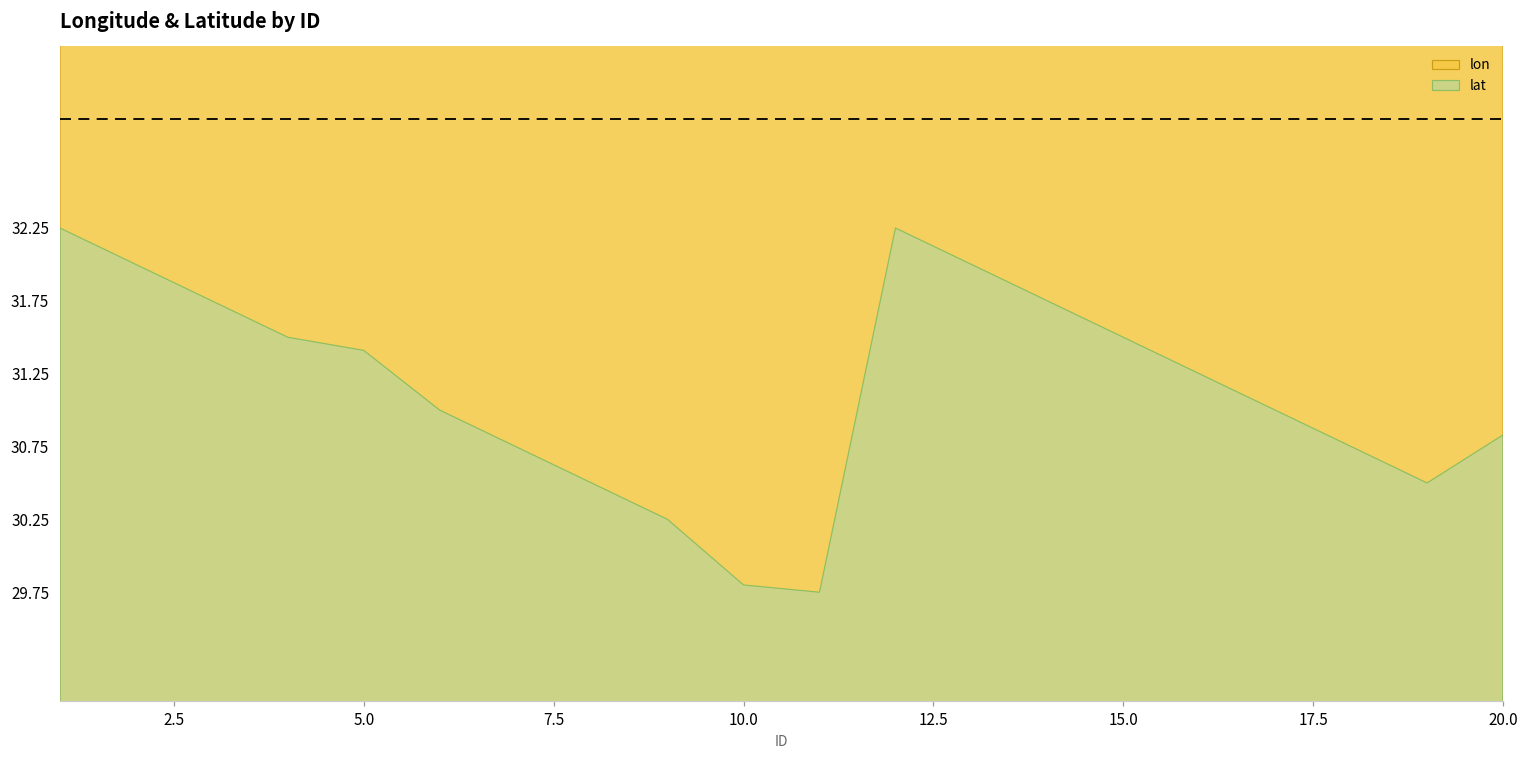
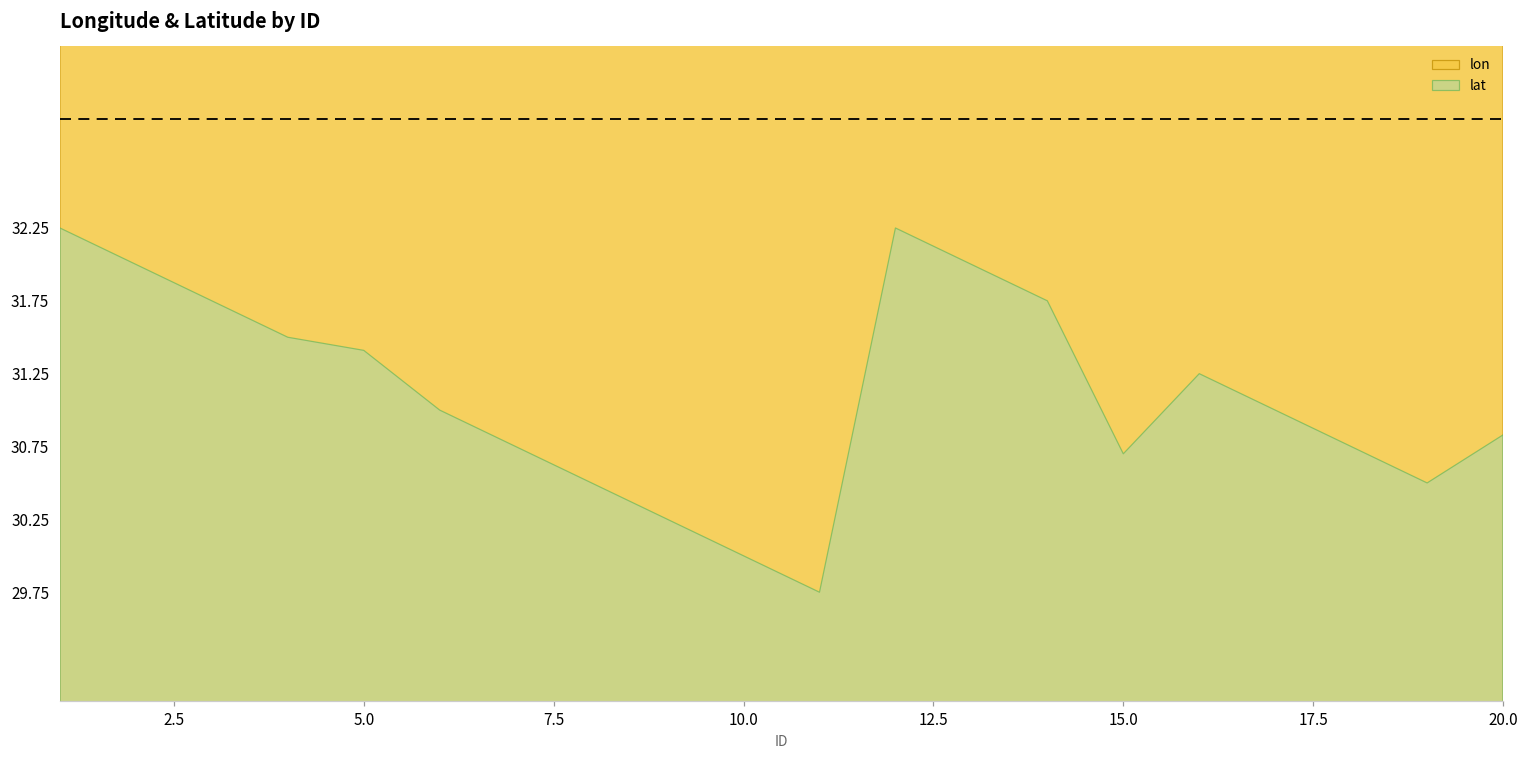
lat, 10.0: 29.8 -> 30.0
lat, 15.0: 31.5 -> 30.7
